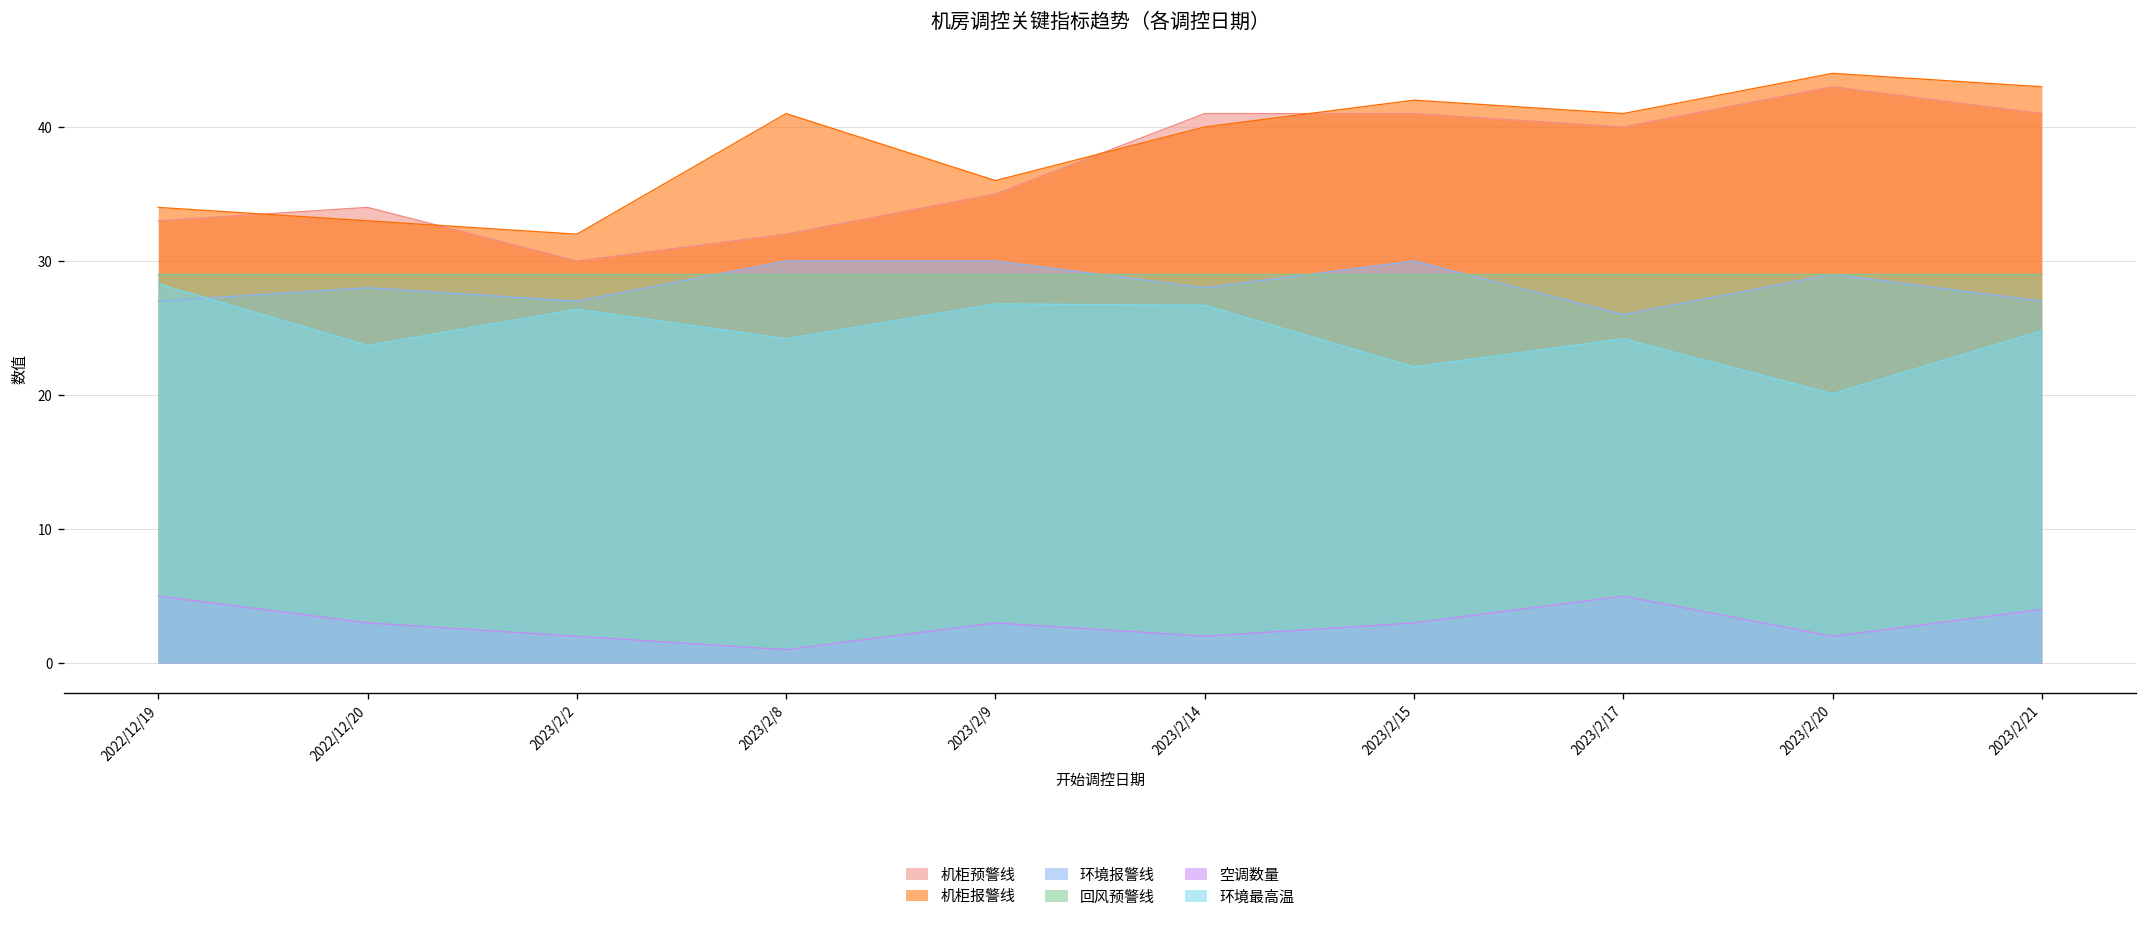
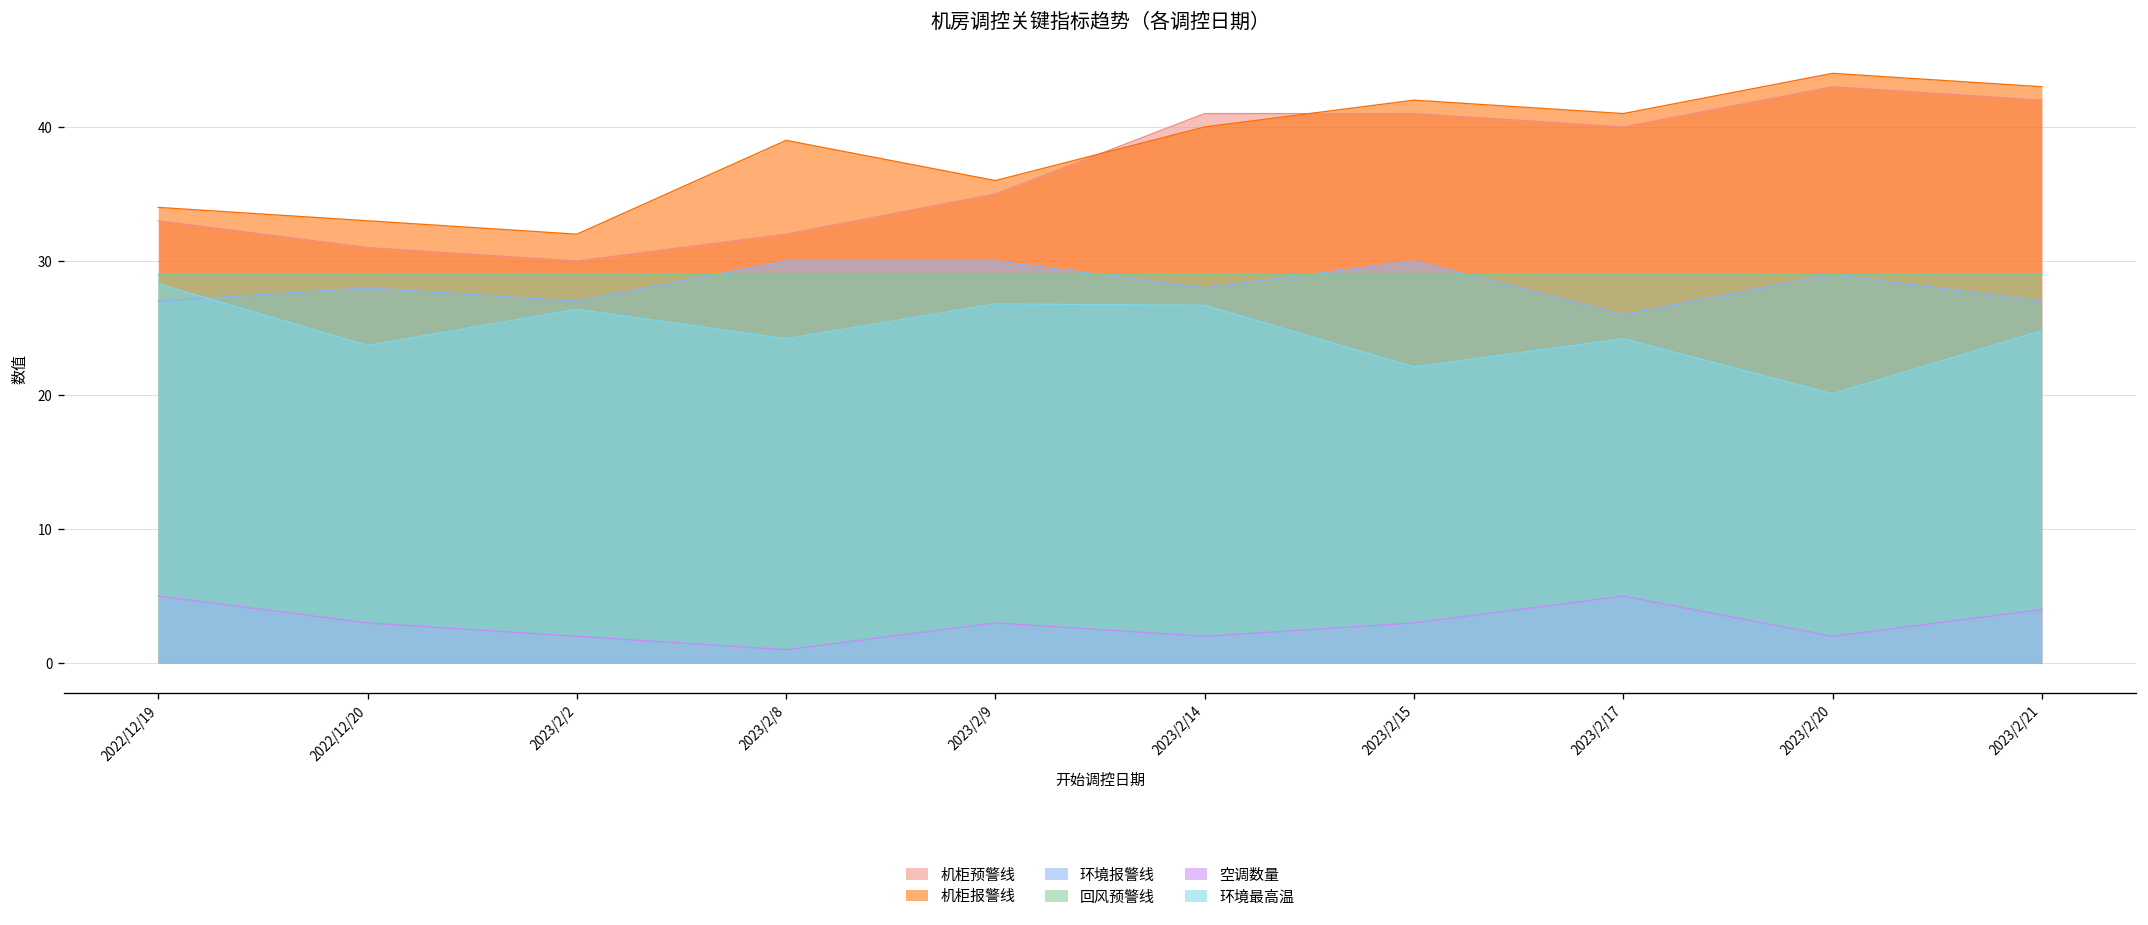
机柜预警线, 2022/12/20: 34 -> 31
机柜报警线, 2023/2/8: 41 -> 39
机柜预警线, 2023/2/21: 41 -> 42
